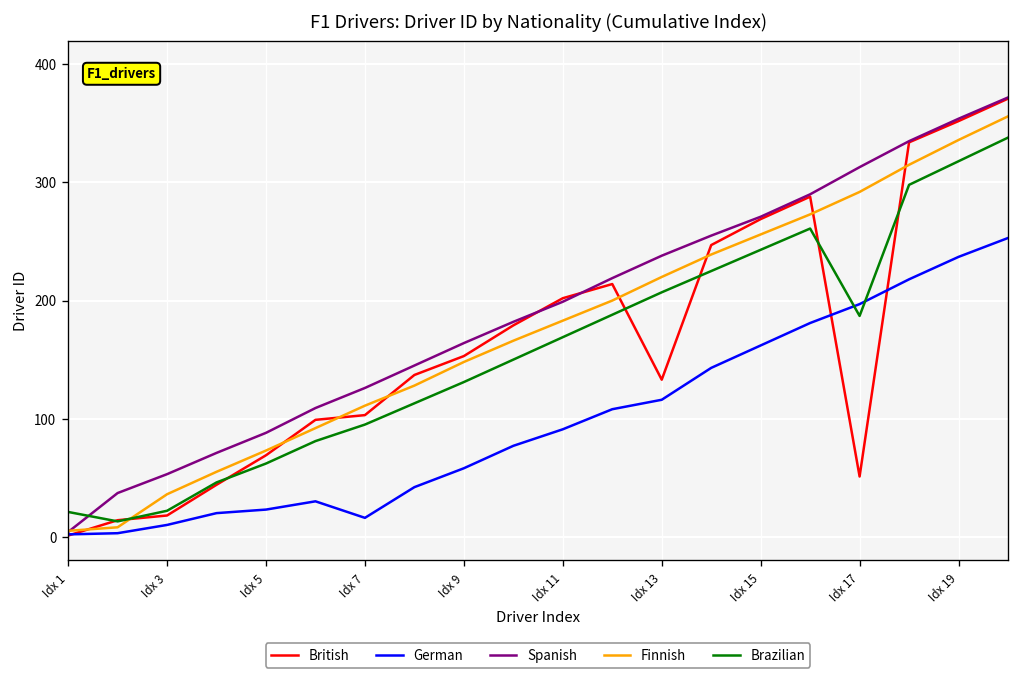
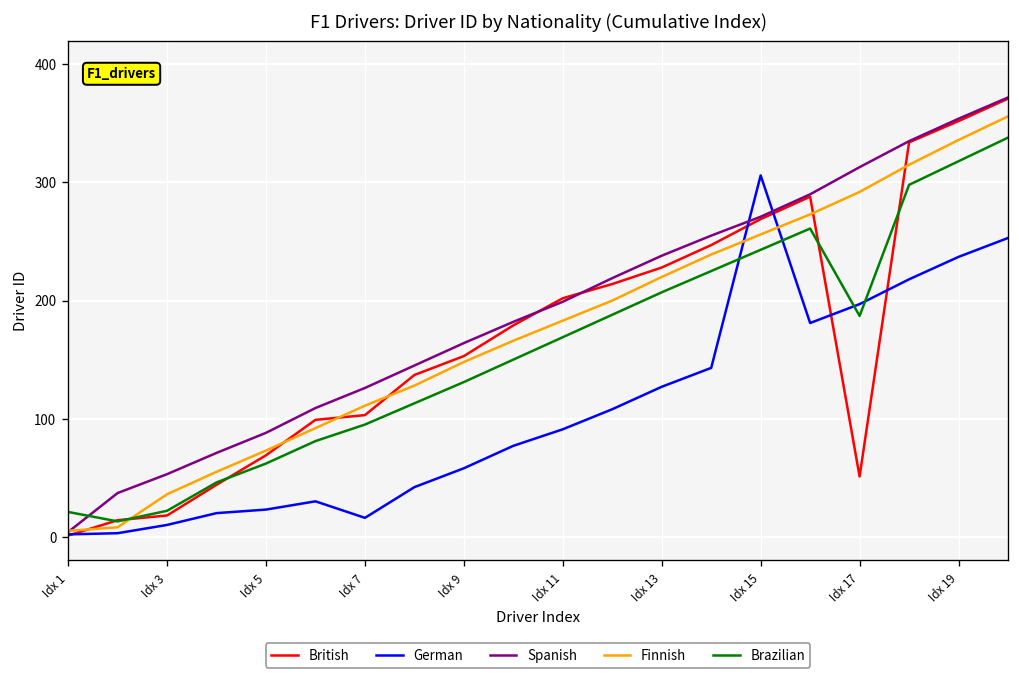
British, Idx 13: 130 -> 230
German, Idx 13: 120 -> 130
German, Idx 15: 160 -> 310
